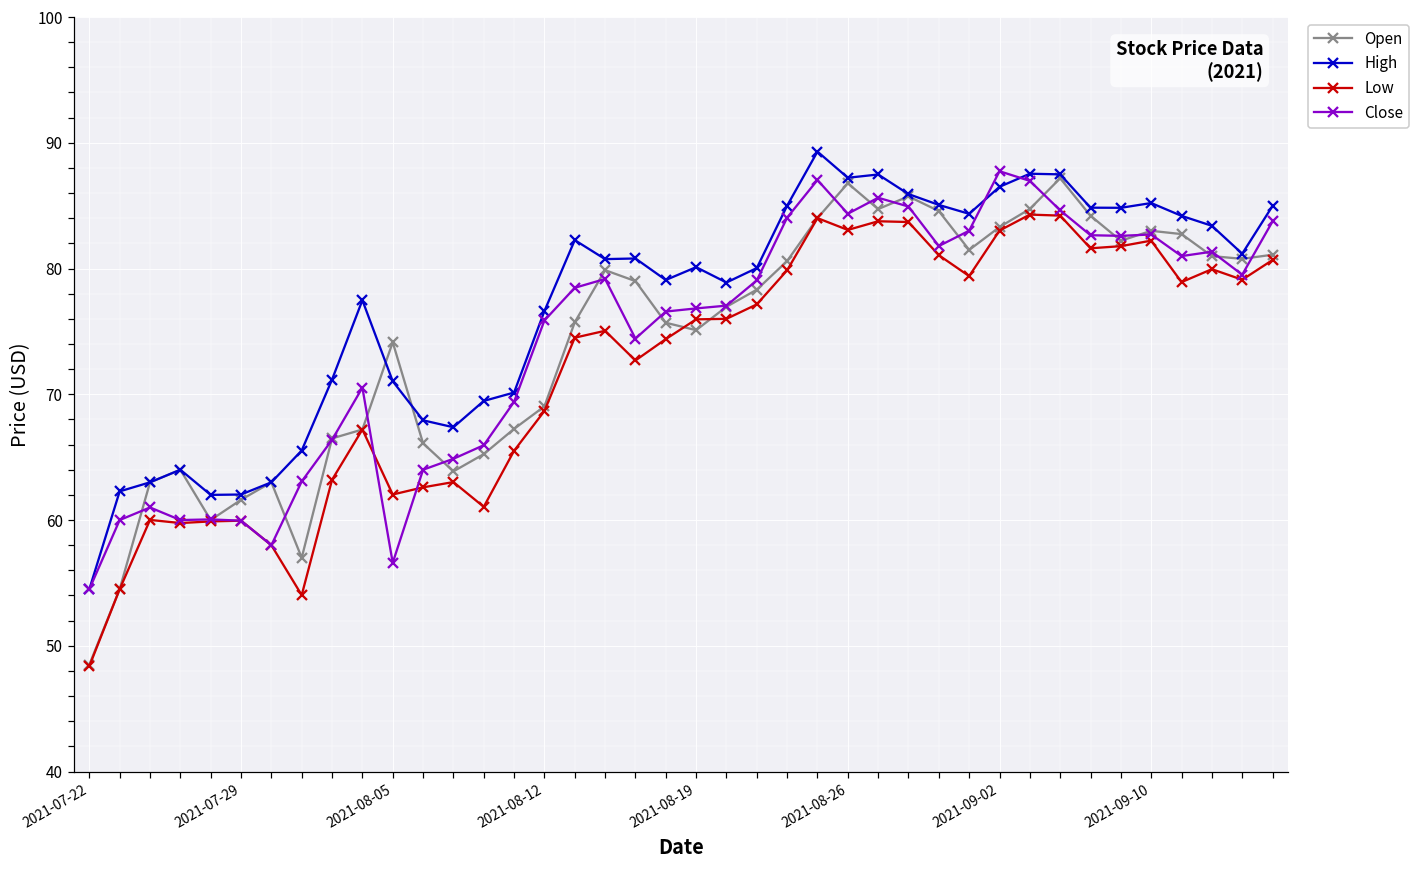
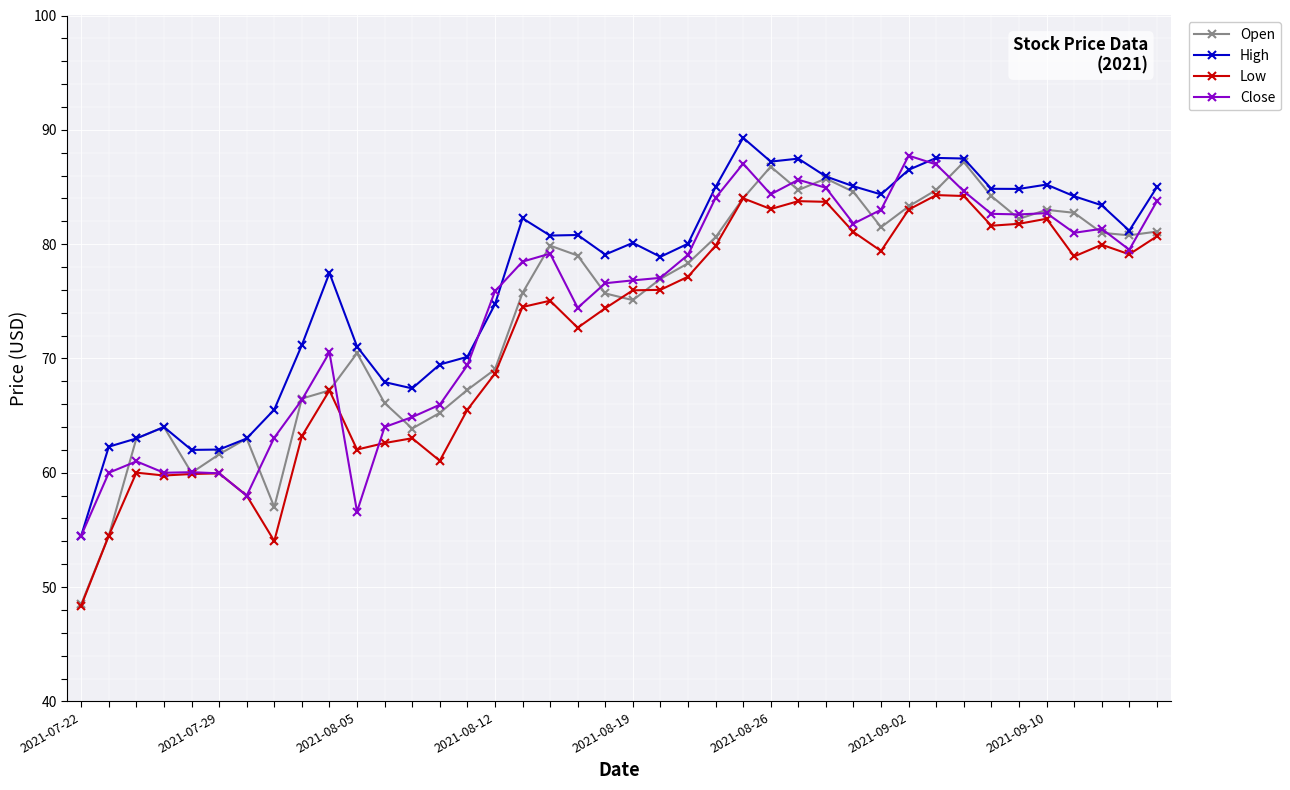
Open, 2021-08-05: 74.1 -> 70.5
High, 2021-08-12: 76.6 -> 74.7
